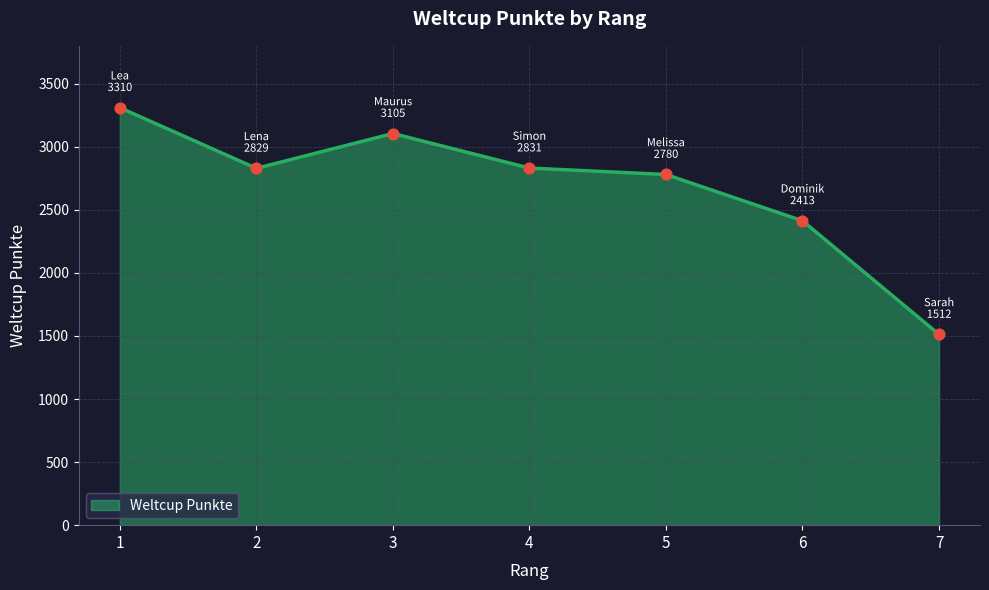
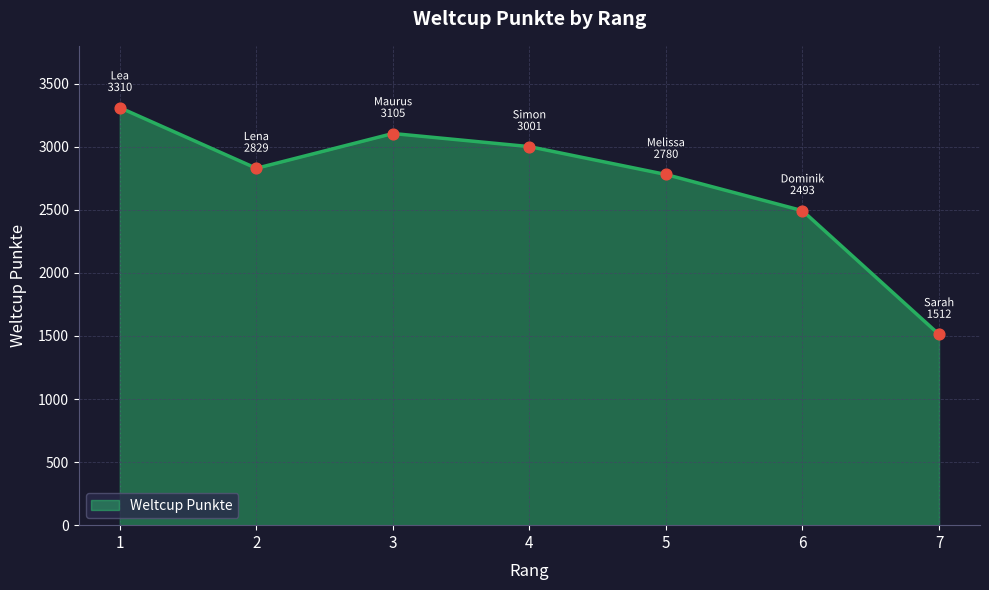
4: 2831 -> 3001
6: 2413 -> 2493
